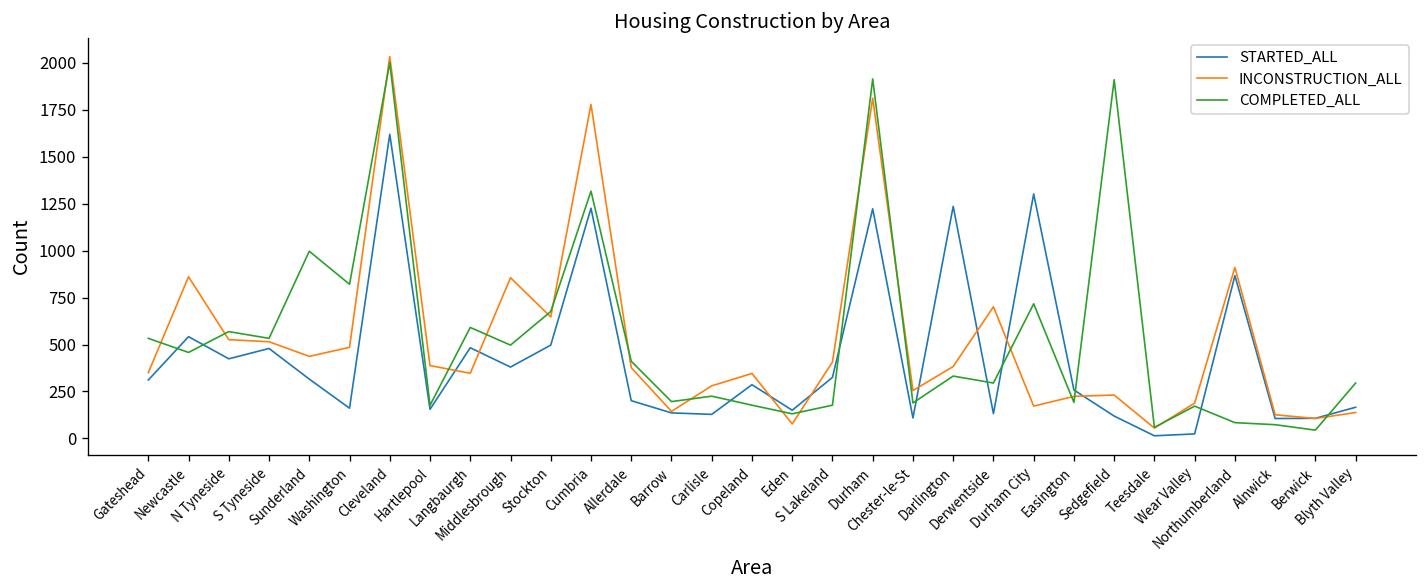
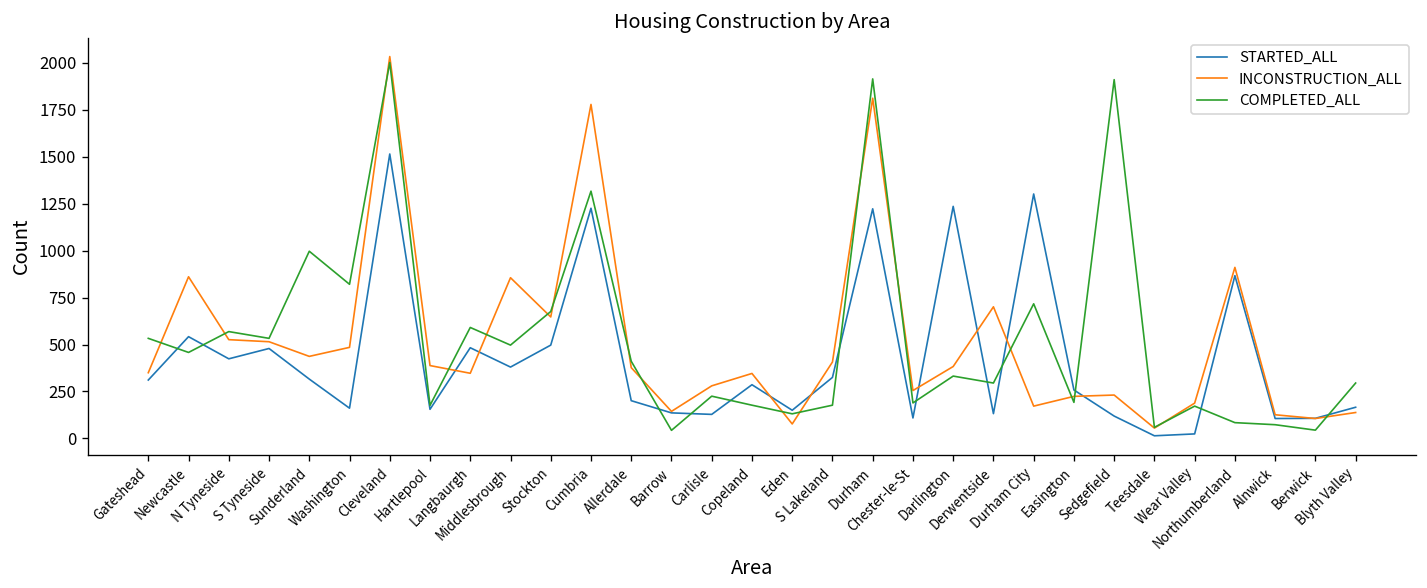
STARTED_ALL, Cleveland: 1620 -> 1520
COMPLETED_ALL, Barrow: 200 -> 40
